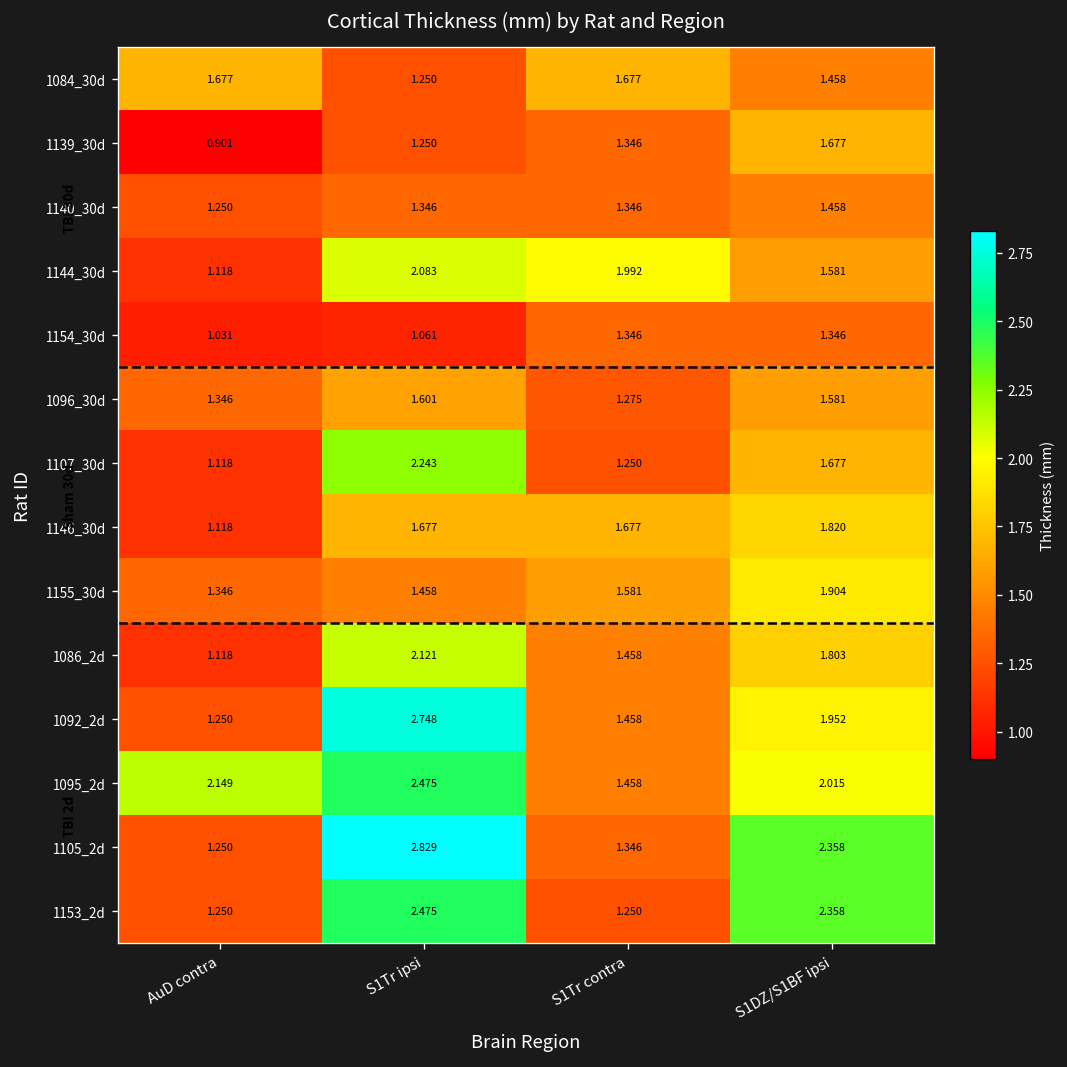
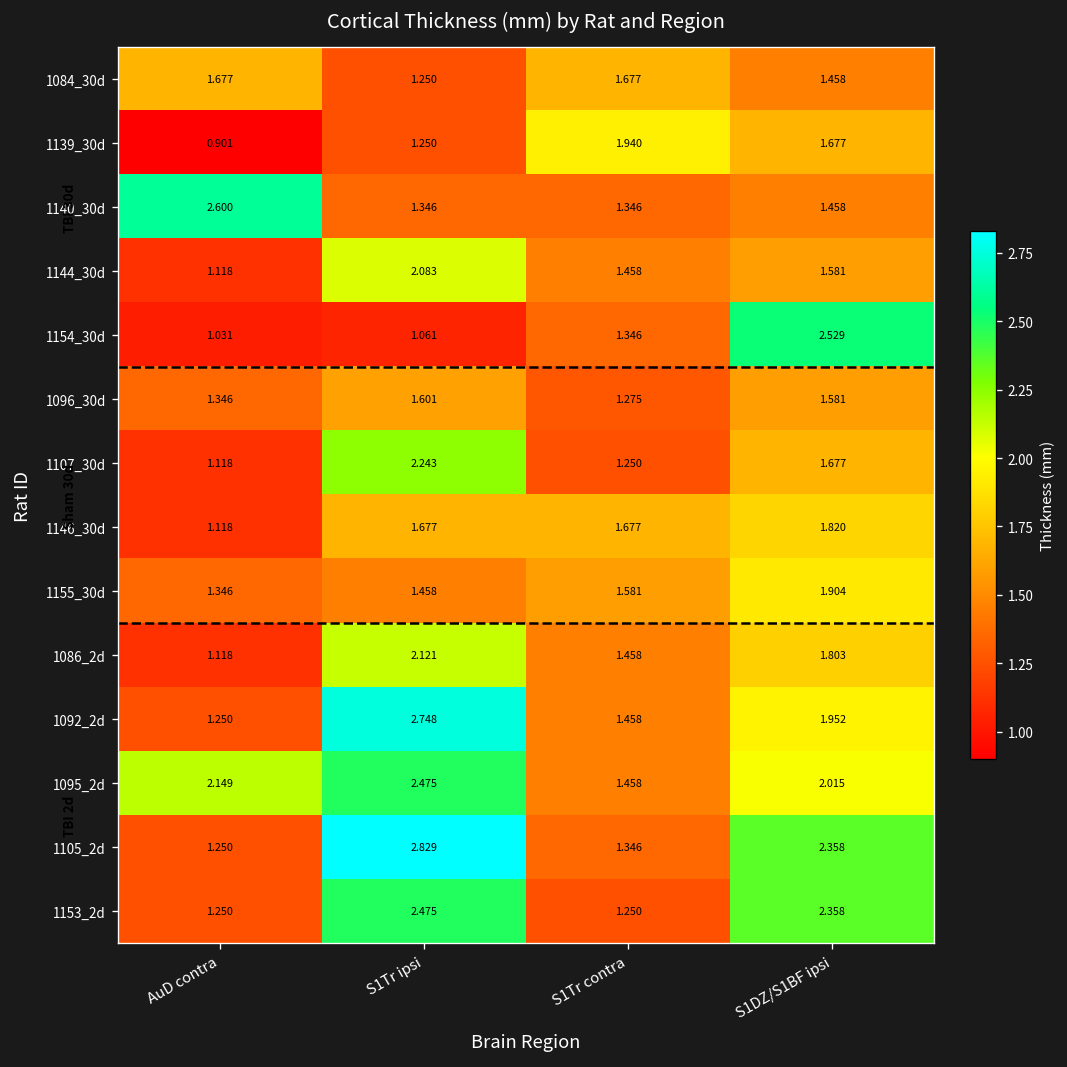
1139_30d, S1Tr contra: 1.346 -> 1.940
1140_30d, AuD contra: 1.250 -> 2.600
1144_30d, S1Tr contra: 1.992 -> 1.458
1154_30d, S1DZ/S1BF ipsi: 1.346 -> 2.529
